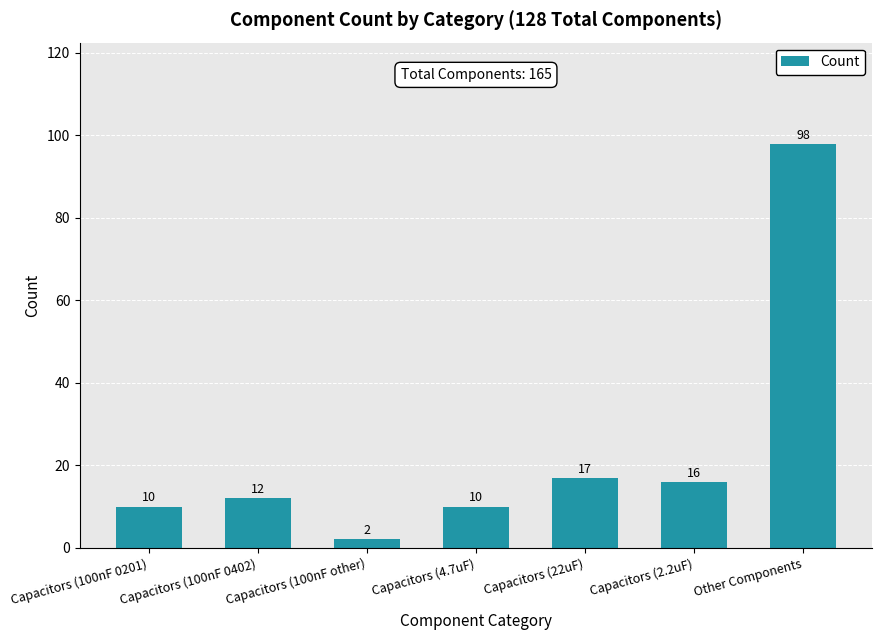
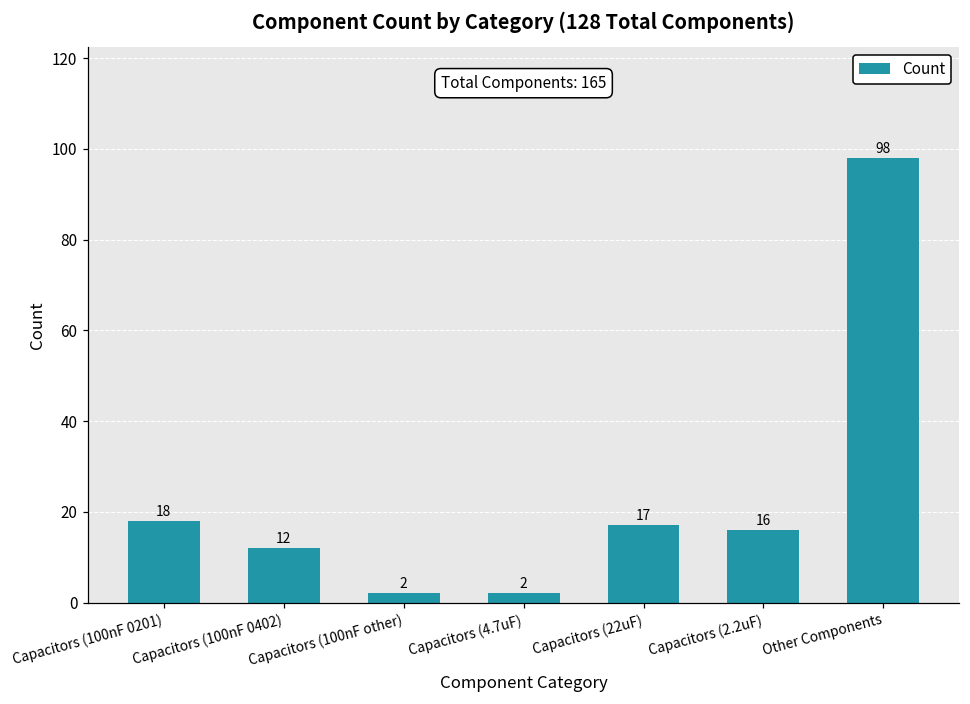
Capacitors (100nF 0201): 10 -> 18
Capacitors (4.7uF): 10 -> 2
